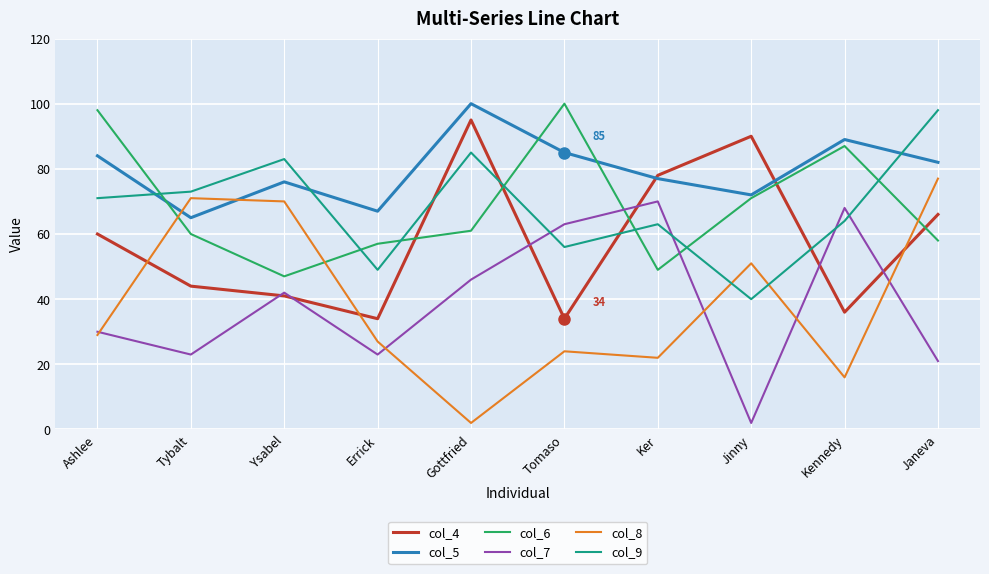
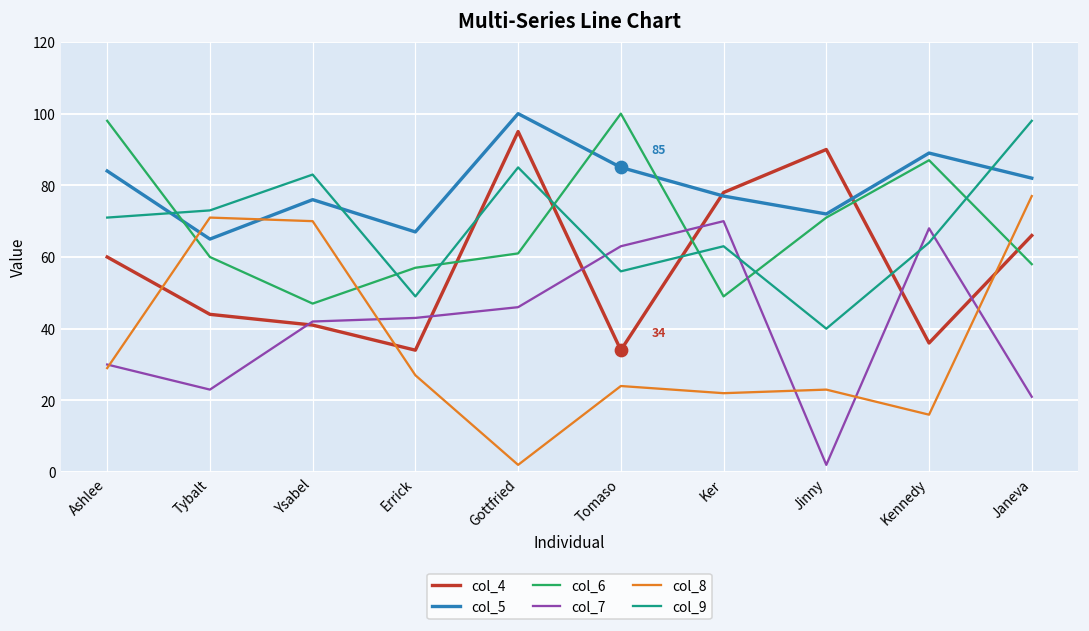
col_7, Errick: 23 -> 43
col_8, Jinny: 51 -> 23
